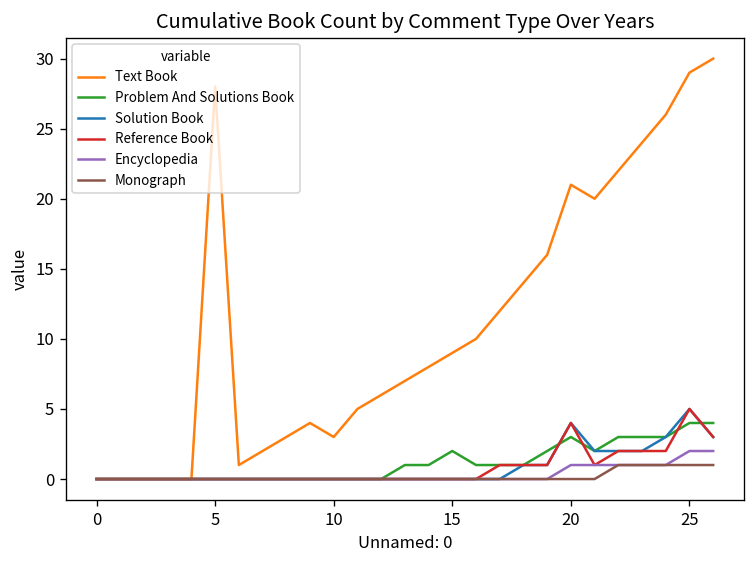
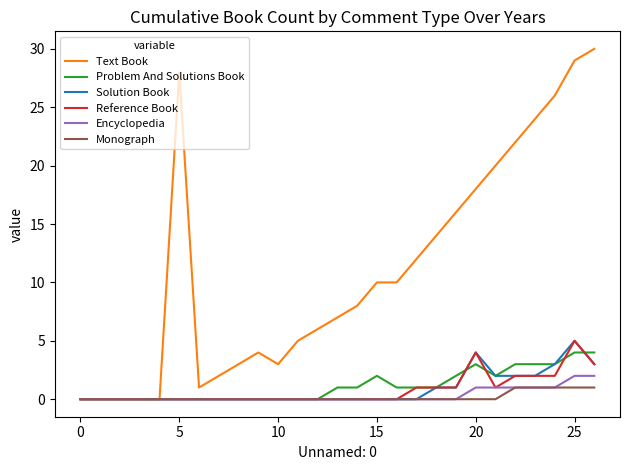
Text Book, 15: 9 -> 10
Text Book, 20: 21 -> 18
